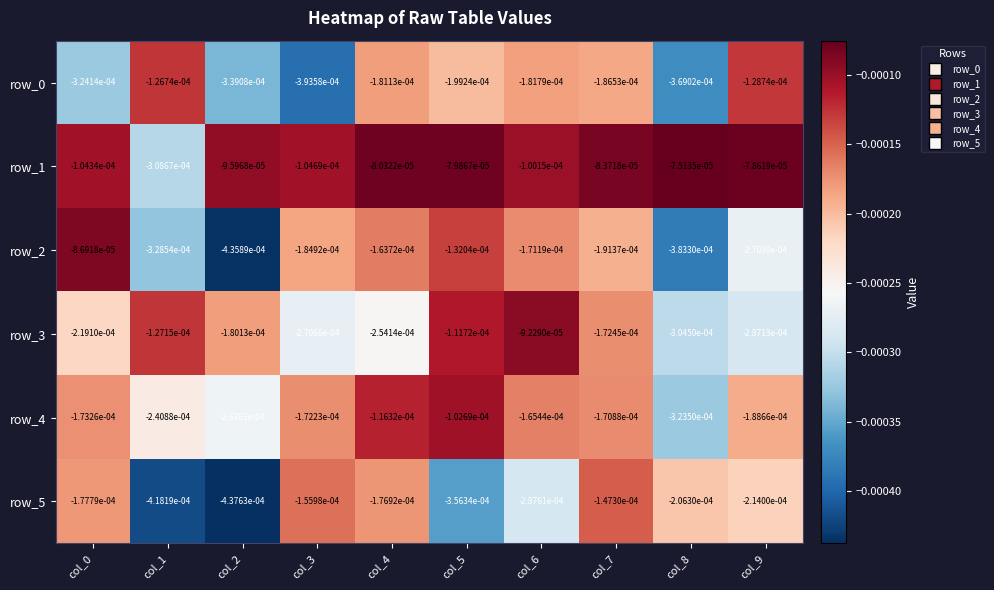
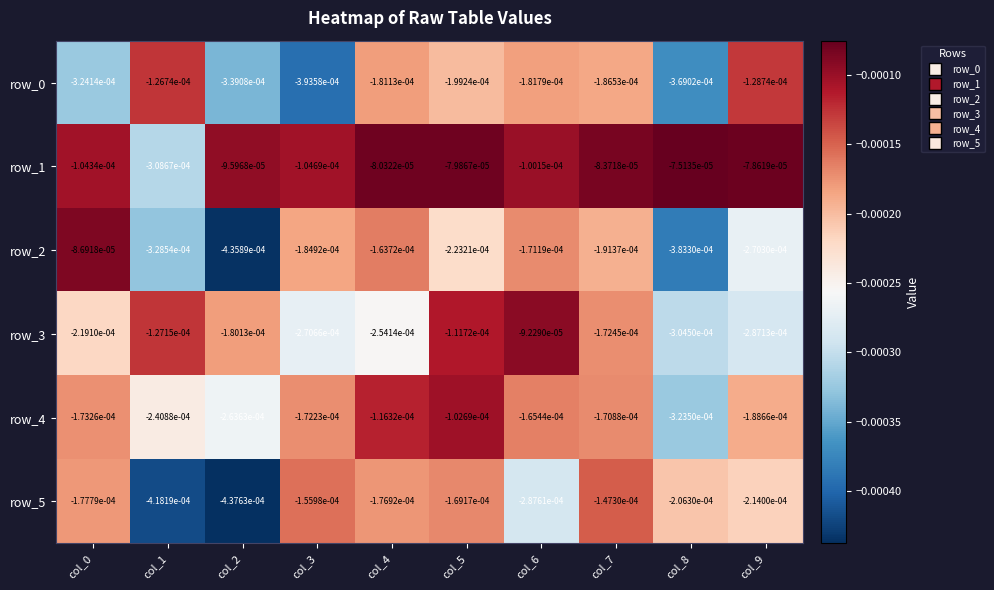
row_2, col_5: -1.3204e-04 -> -2.2321e-04
row_5, col_5: -3.5634e-04 -> -1.6917e-04
